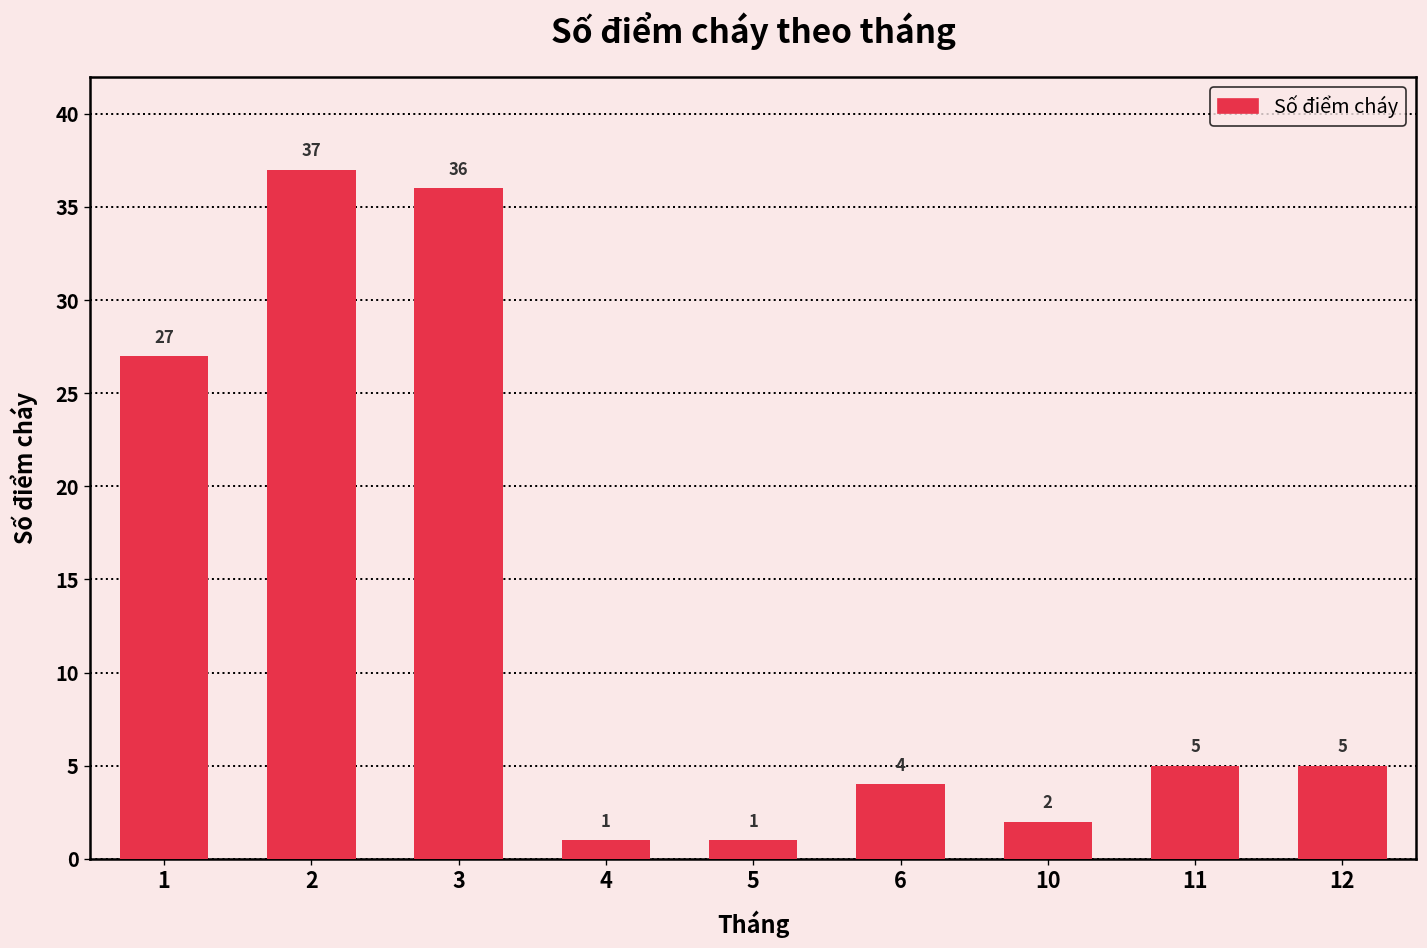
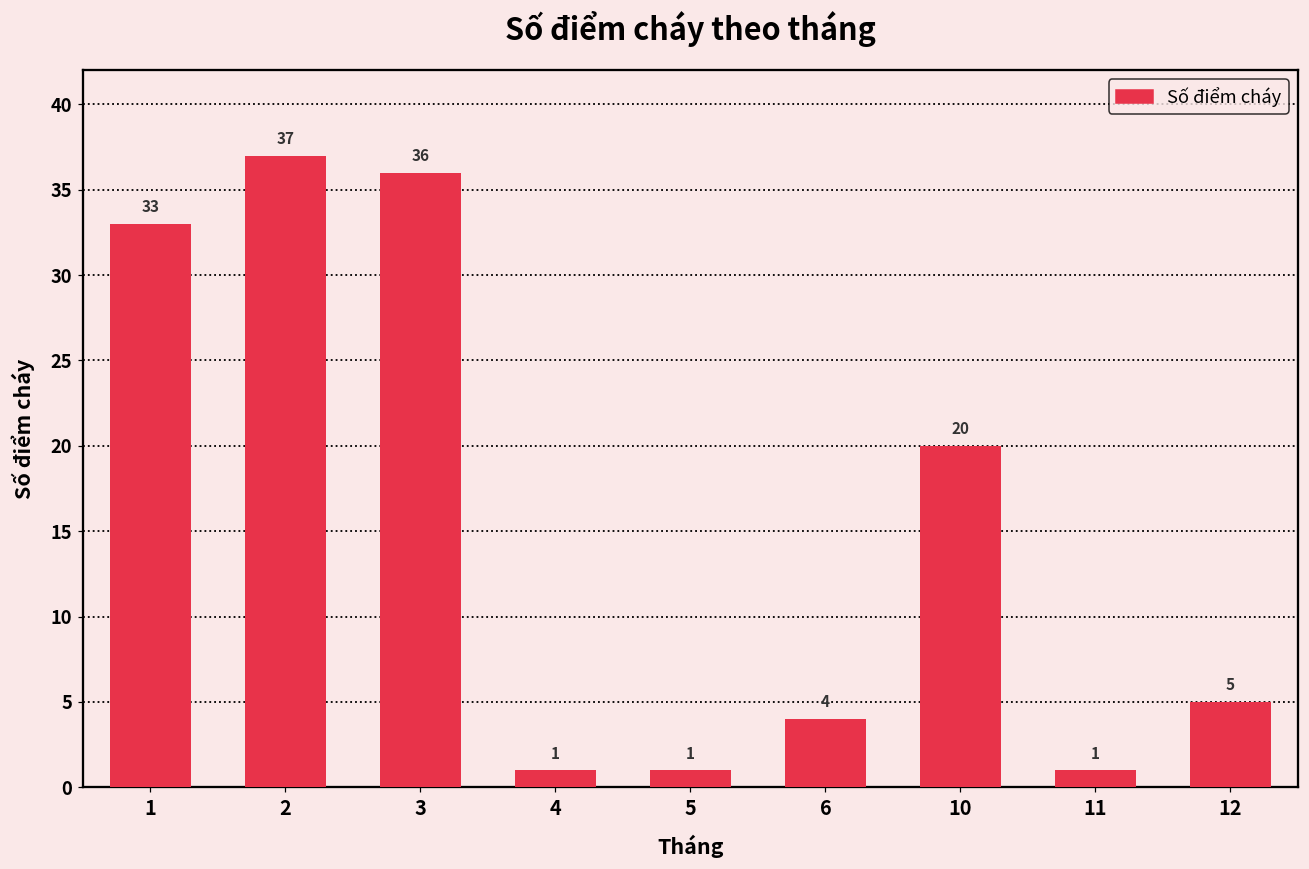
1: 27 -> 33
10: 2 -> 20
11: 5 -> 1
